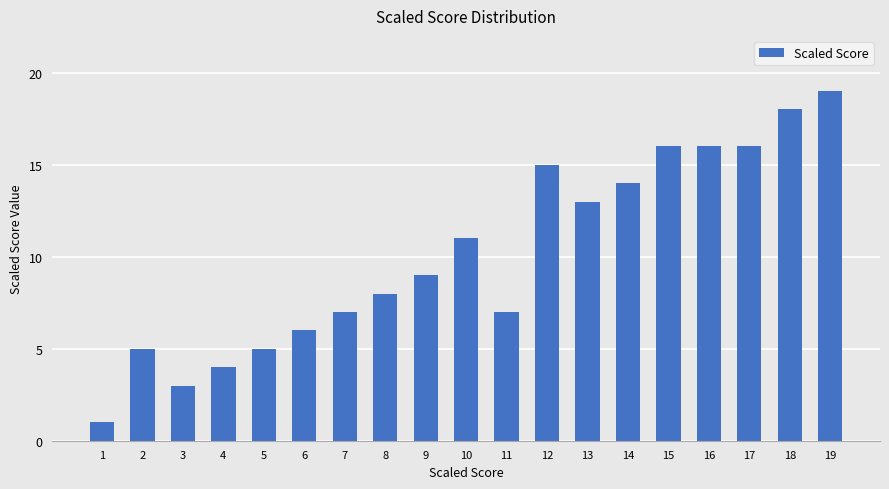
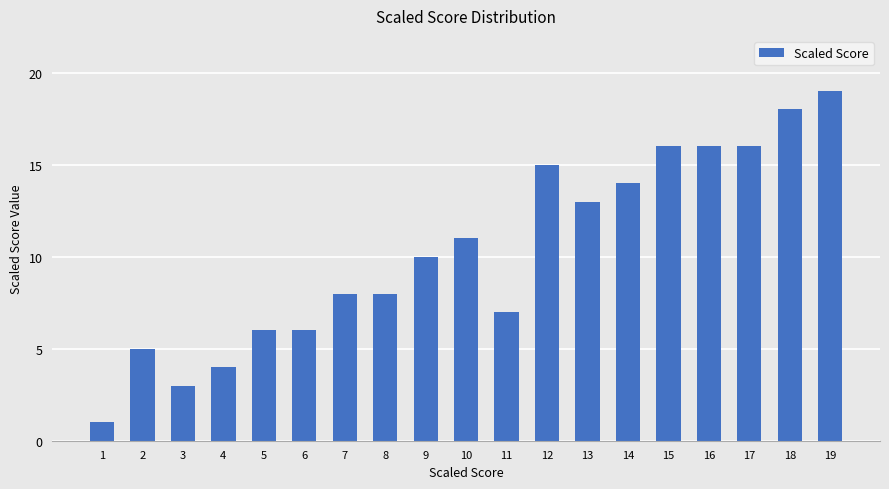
5: 5 -> 6
7: 7 -> 8
9: 9 -> 10
